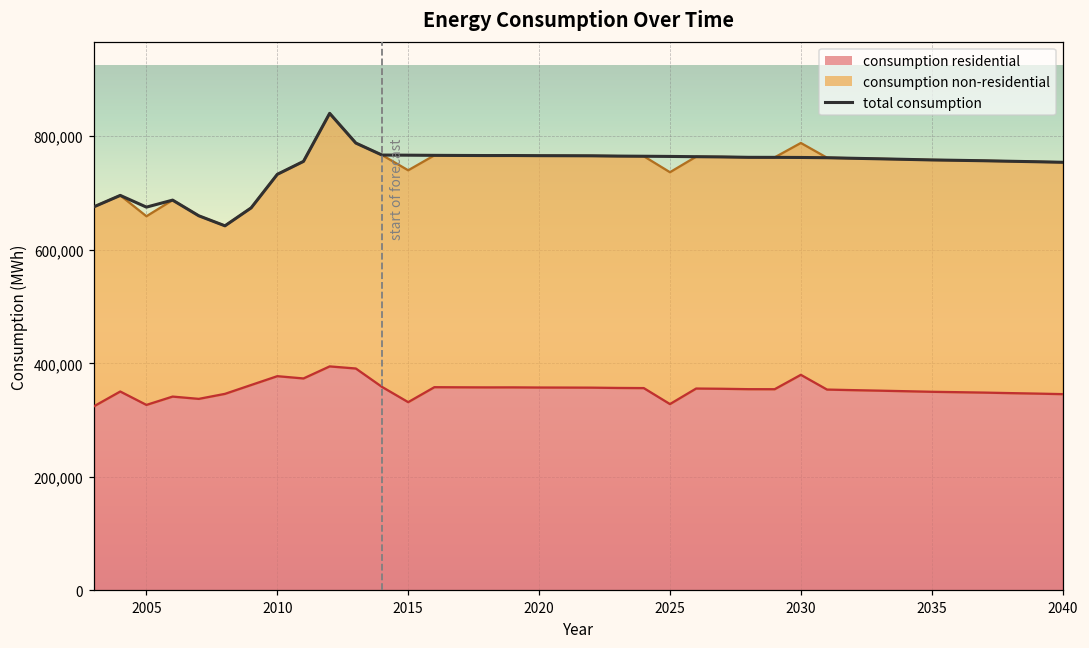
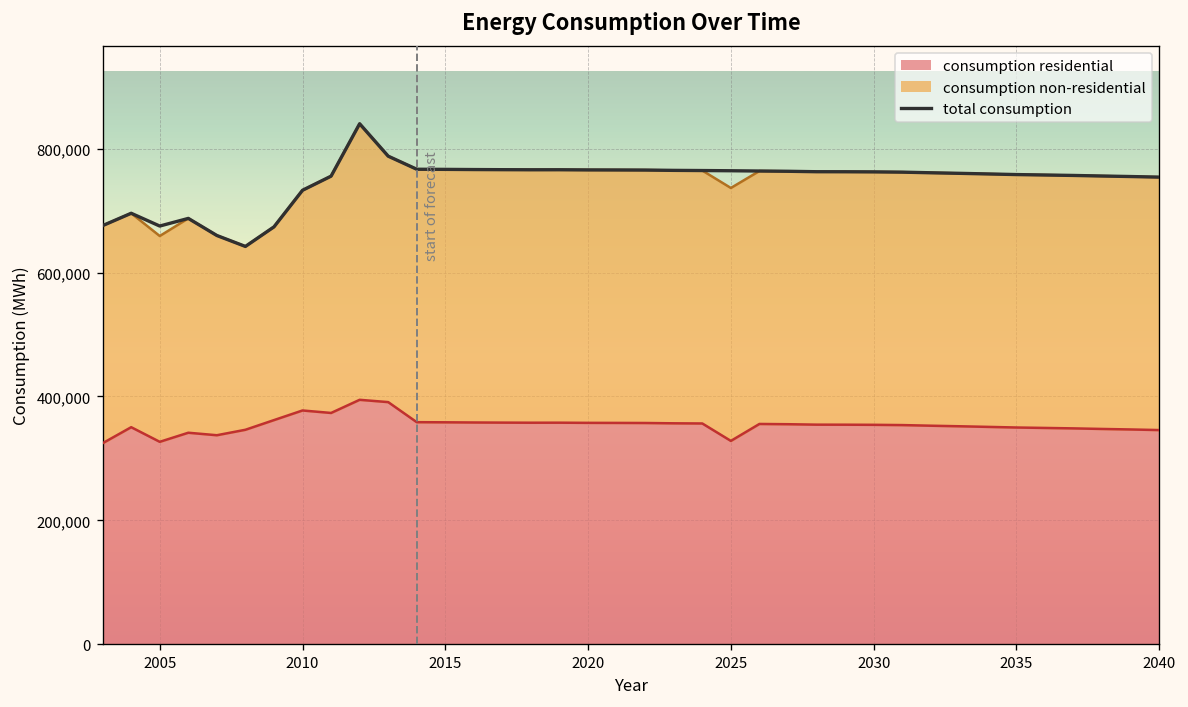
consumption residential, 2015: 330,000 -> 360,000
consumption residential, 2030: 380,000 -> 350,000
